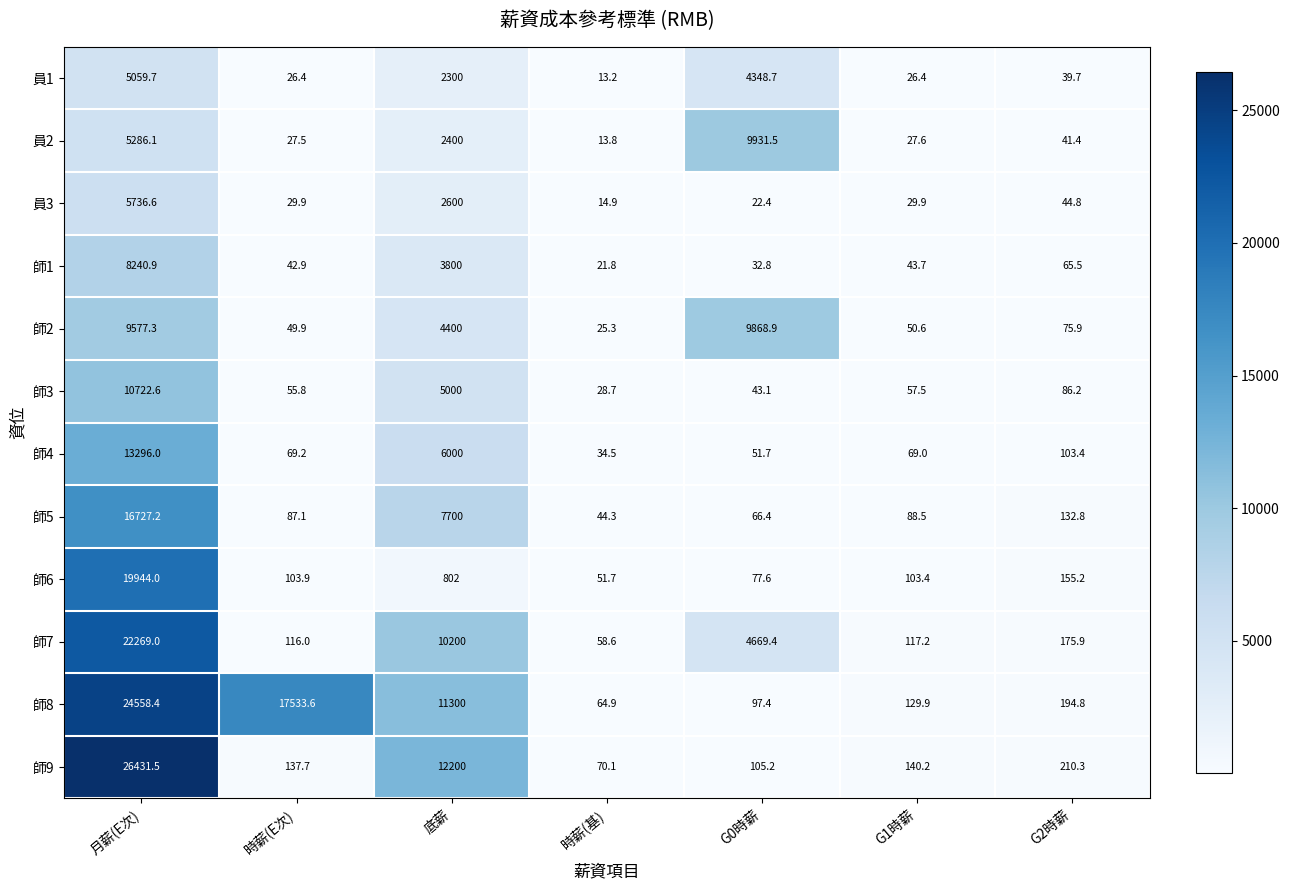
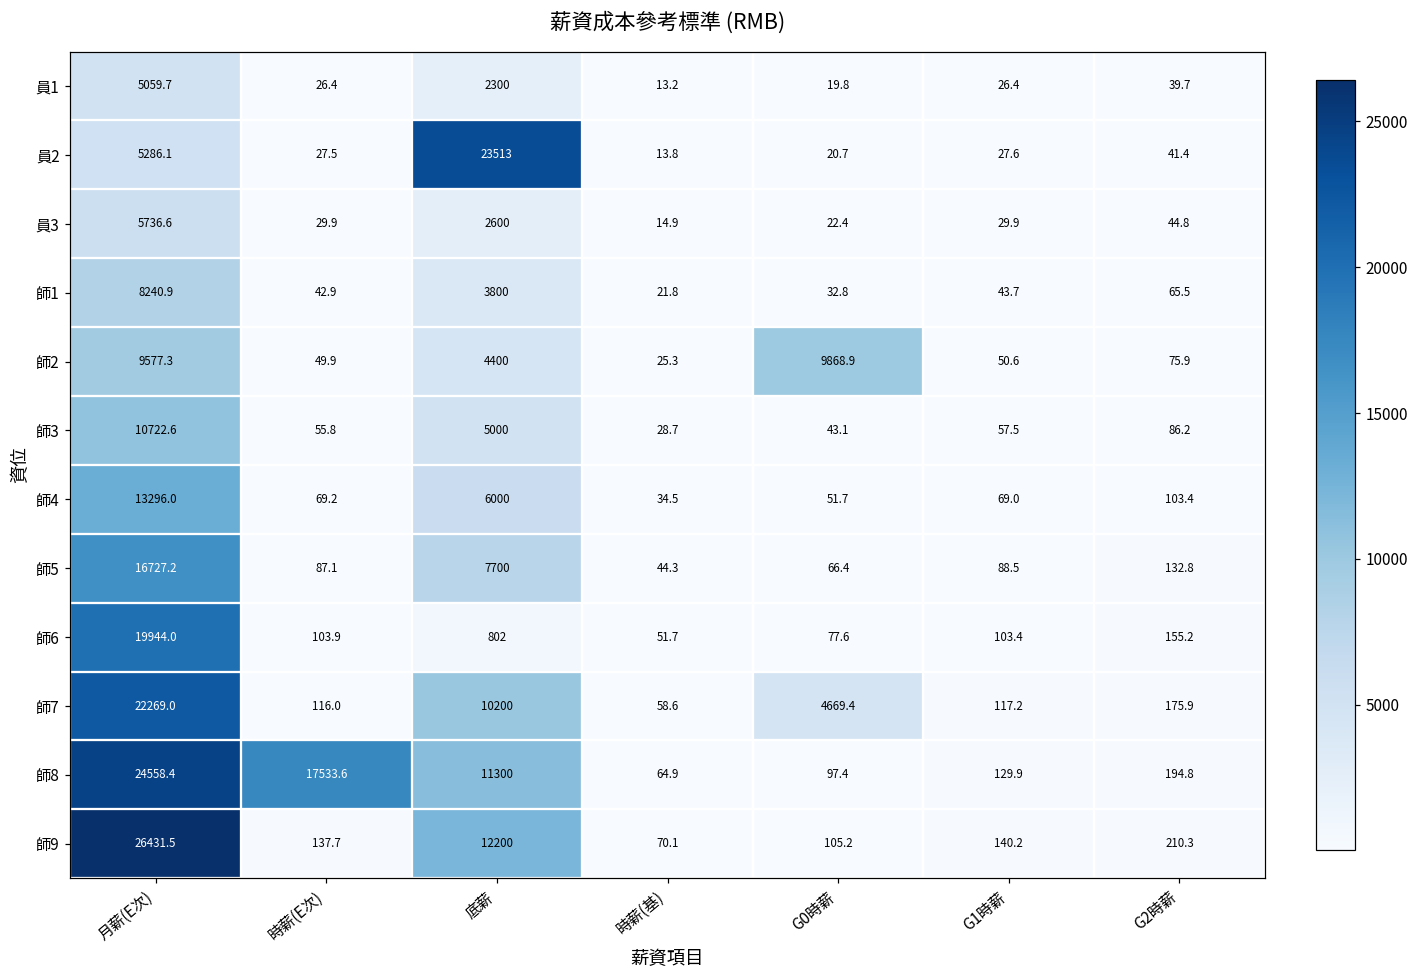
員1, G0時薪: 4348.7 -> 19.8
員2, 底薪: 2400 -> 23513
員2, G0時薪: 9931.5 -> 20.7
